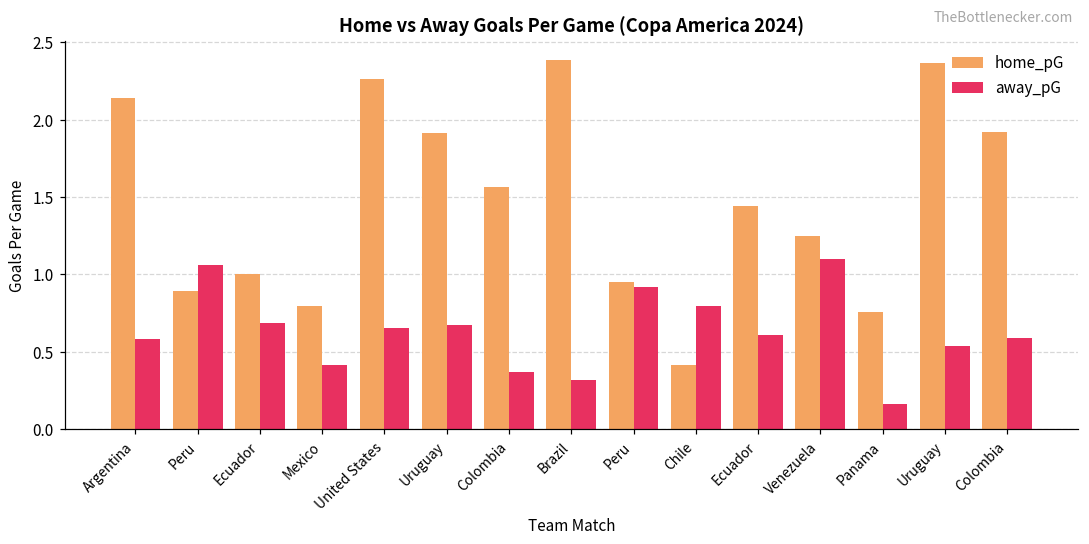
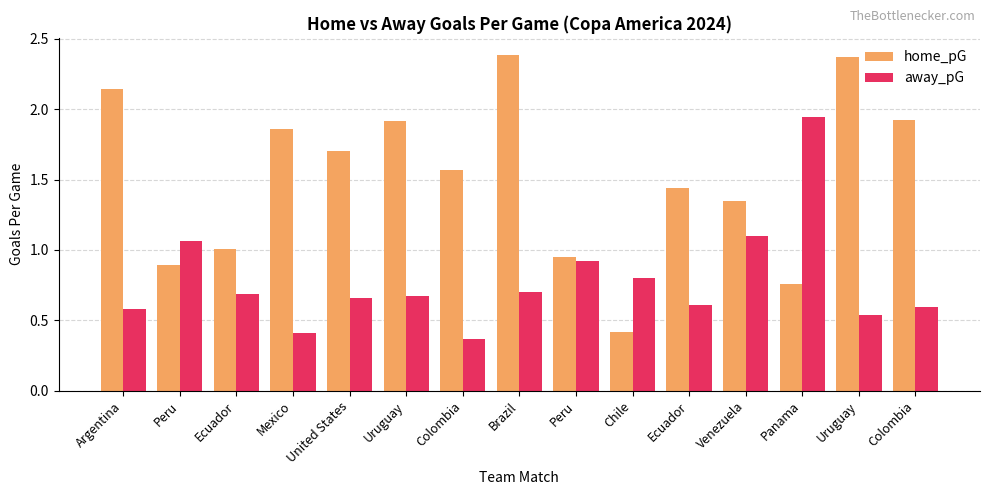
home_pG, Mexico: 0.80 -> 1.86
home_pG, United States: 2.26 -> 1.70
away_pG, Brazil: 0.32 -> 0.70
home_pG, Venezuela: 1.25 -> 1.34
away_pG, Panama: 0.16 -> 1.94
